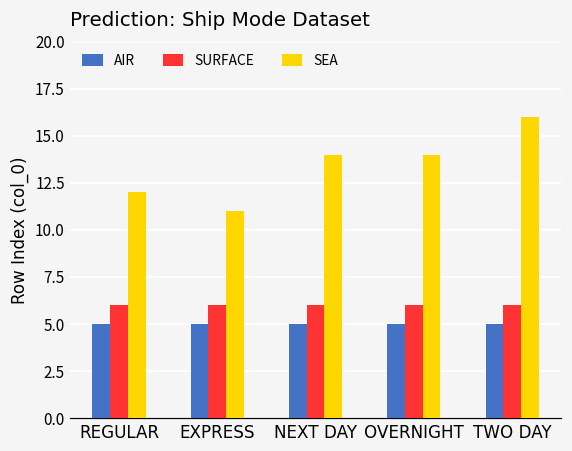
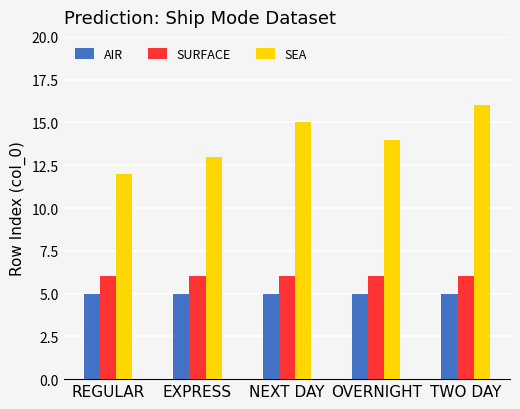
SEA, EXPRESS: 11 -> 13
SEA, NEXT DAY: 14 -> 15
